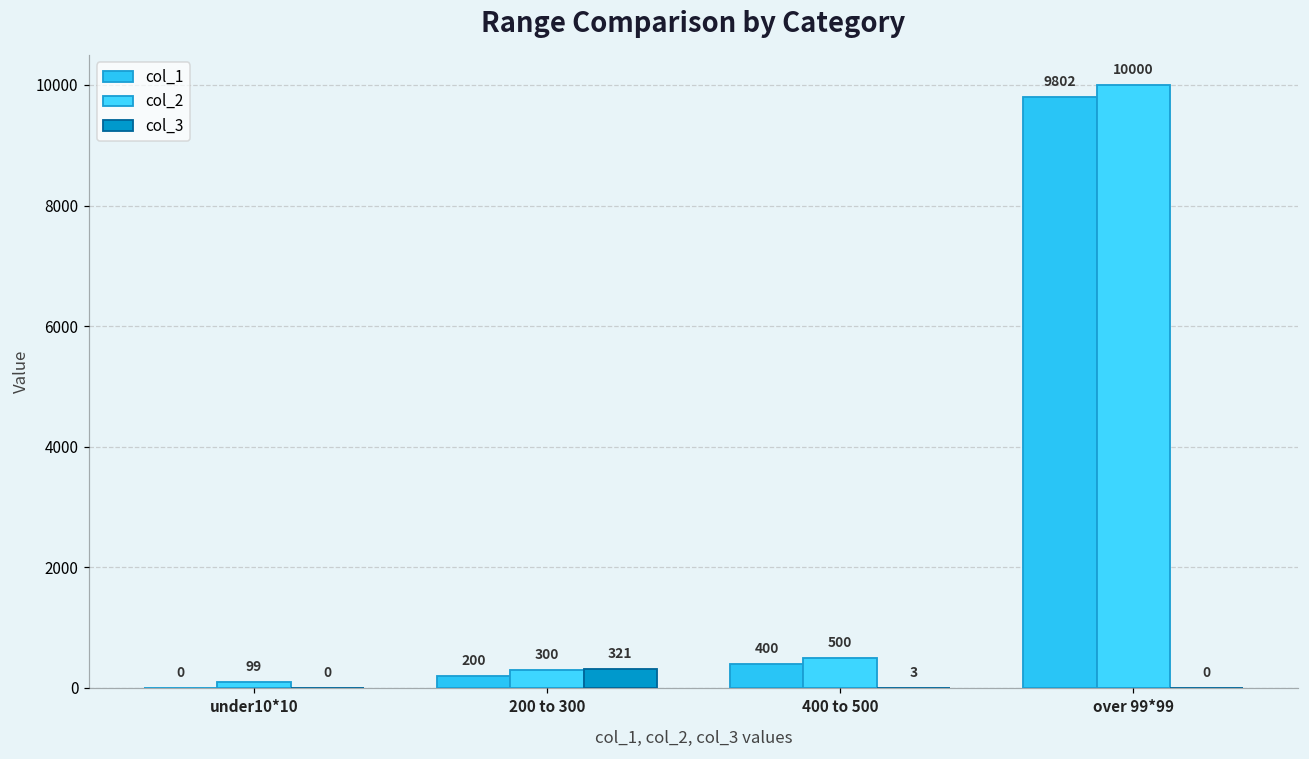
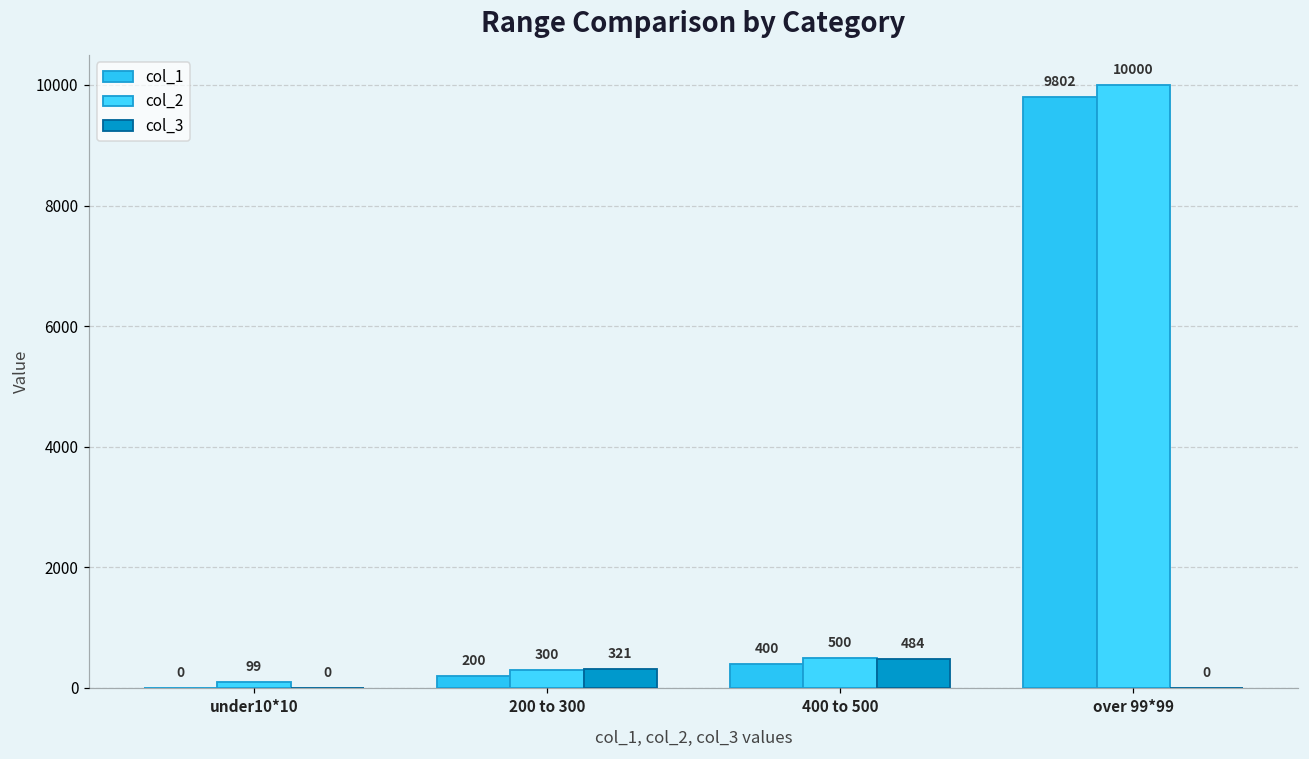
col_3, 400 to 500: 3 -> 484
